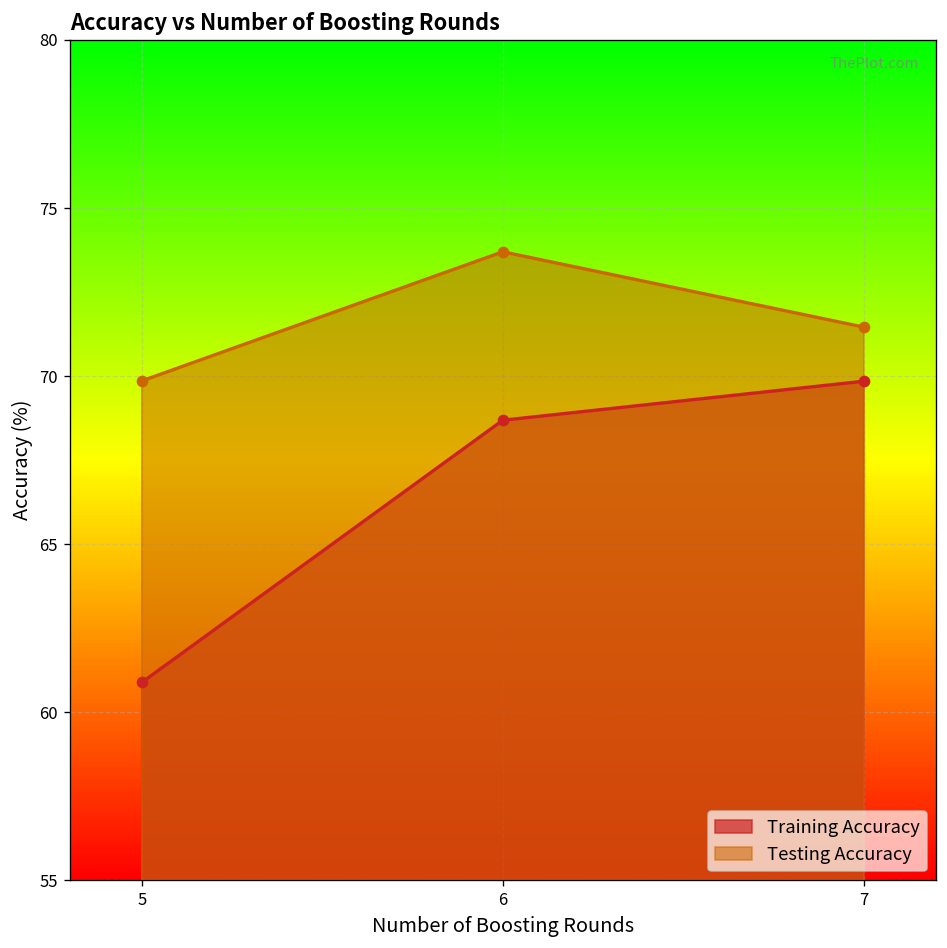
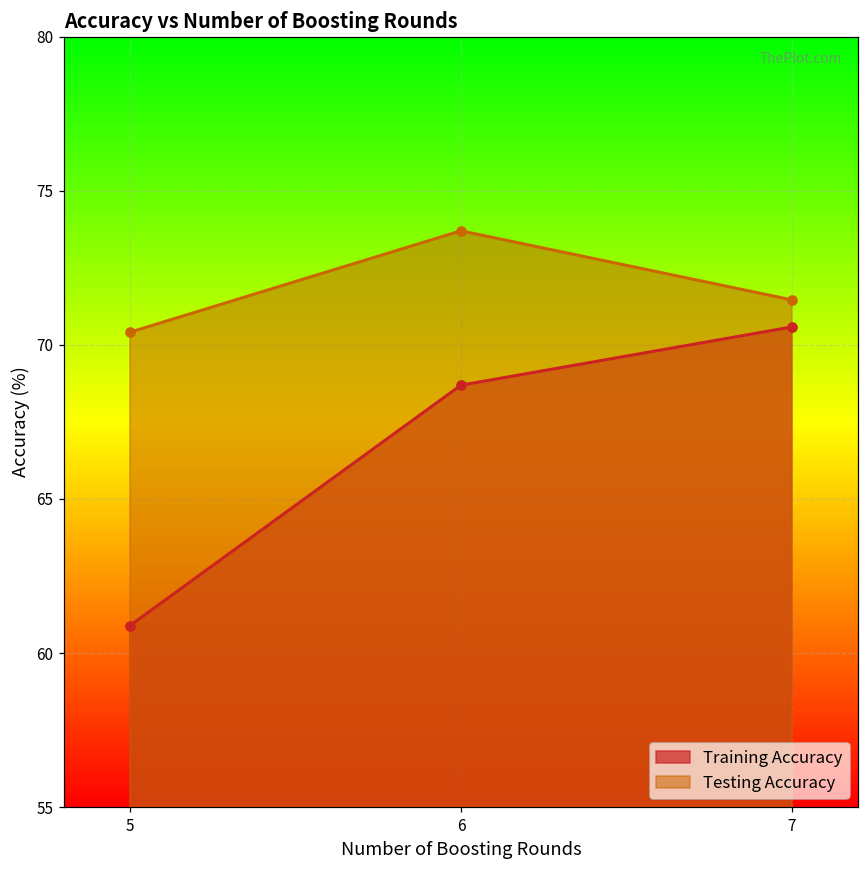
Testing Accuracy, 5: 69.9 -> 70.4
Training Accuracy, 7: 69.9 -> 70.6
